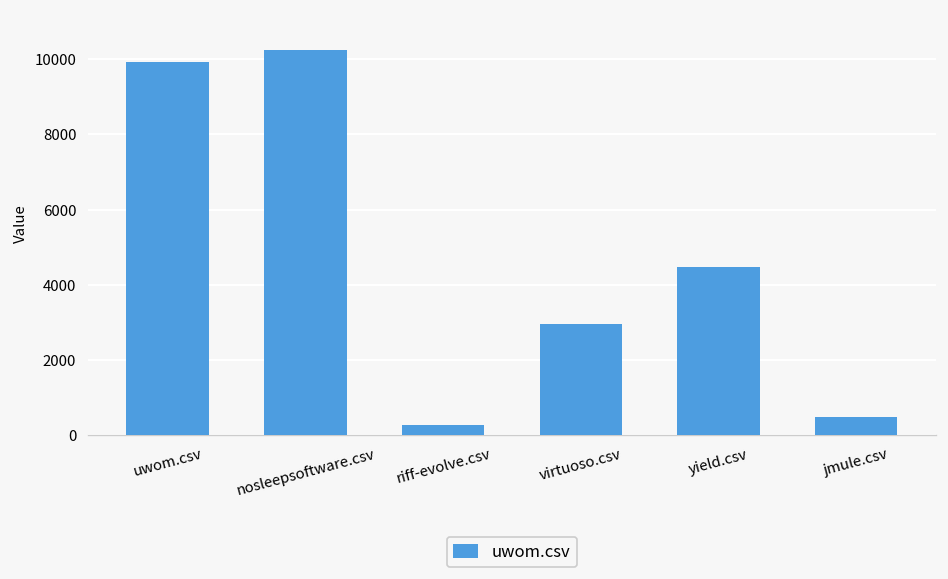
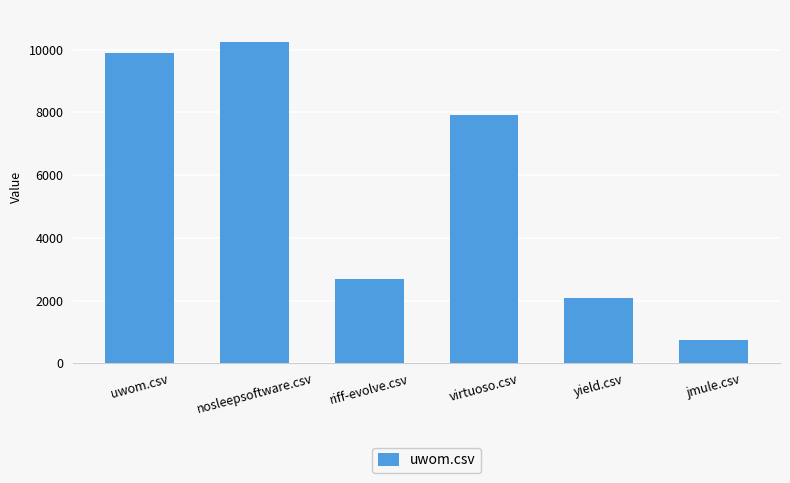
riff-evolve.csv: 300 -> 2700
virtuoso.csv: 3000 -> 7900
yield.csv: 4500 -> 2100
jmule.csv: 500 -> 700
